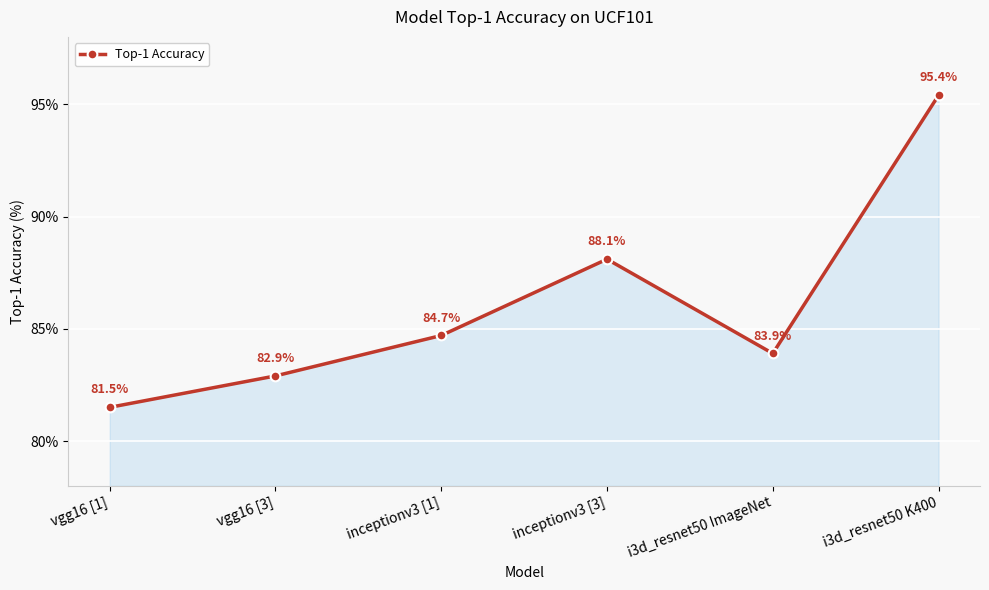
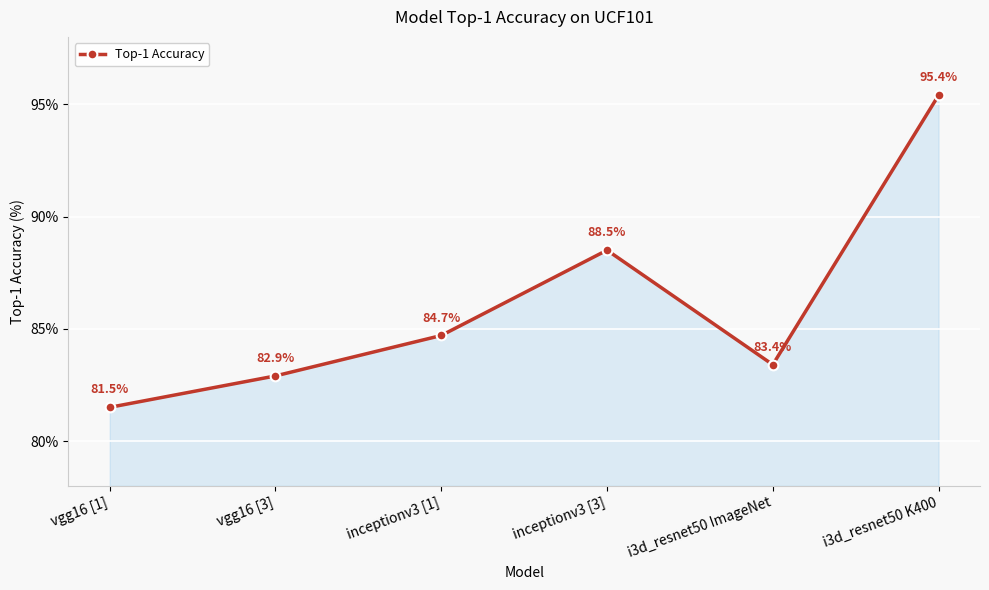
inceptionv3 [3]: 88.1% -> 88.5%
i3d_resnet50 ImageNet: 83.9% -> 83.4%
